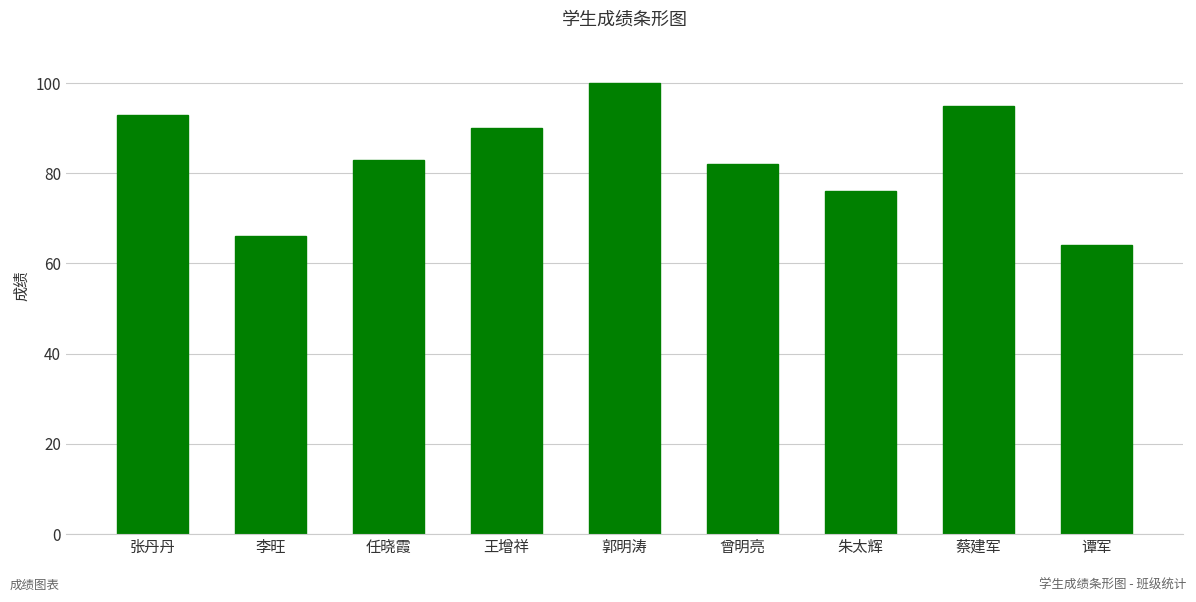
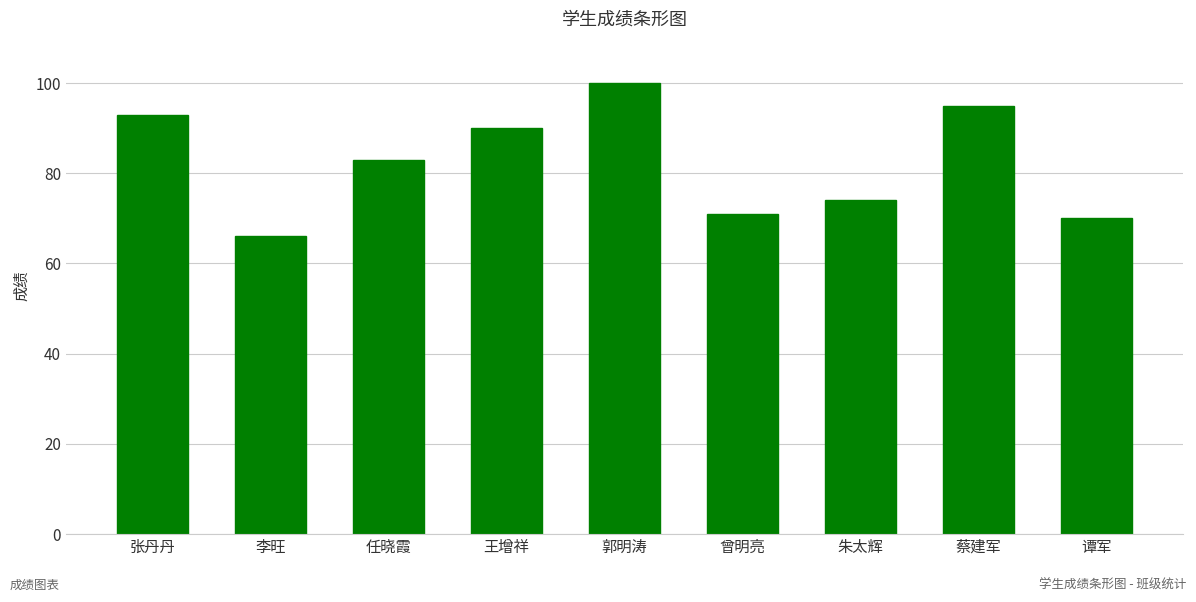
曾明亮: 82 -> 71
朱太辉: 76 -> 74
谭军: 64 -> 70
